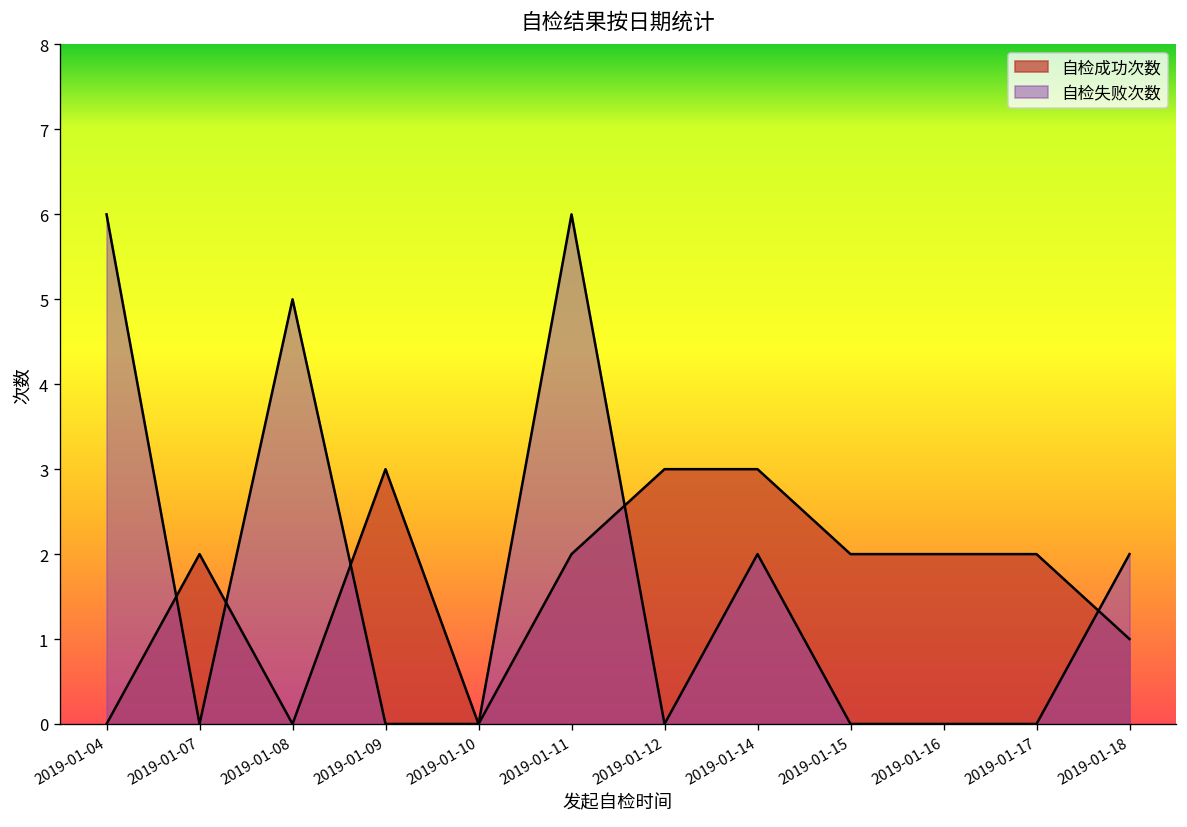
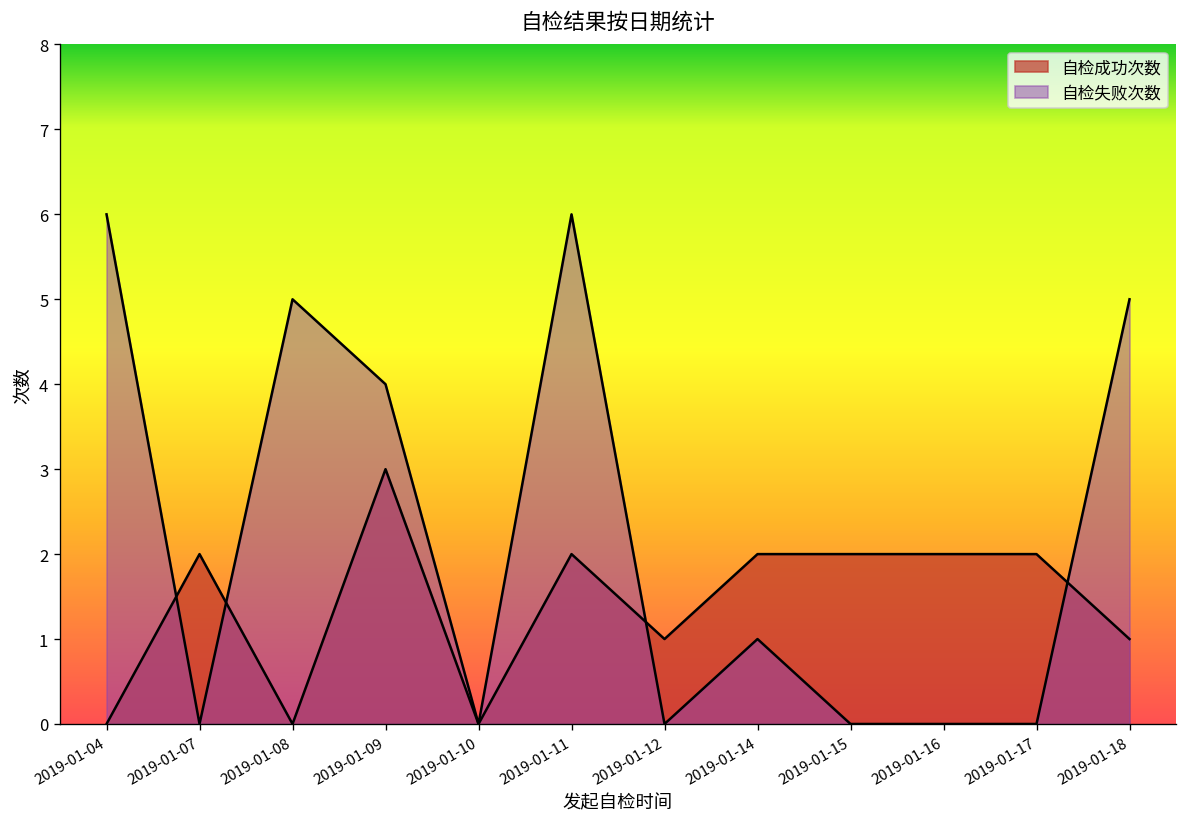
自检失败次数, 2019-01-09: 0 -> 4
自检成功次数, 2019-01-12: 3 -> 1
自检成功次数, 2019-01-14: 3 -> 2
自检失败次数, 2019-01-14: 2 -> 1
自检失败次数, 2019-01-18: 2 -> 5
